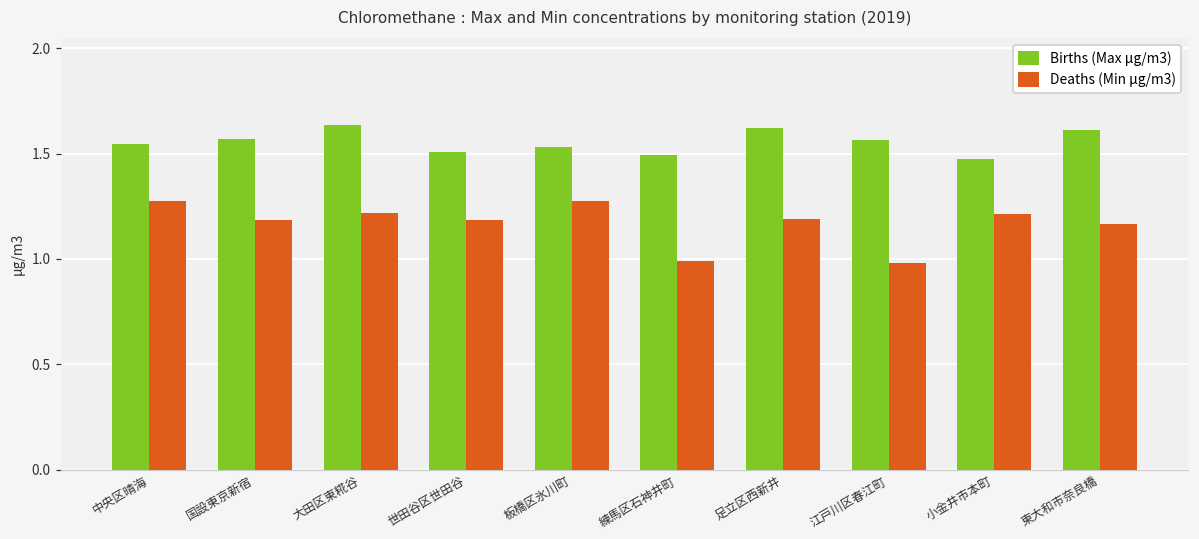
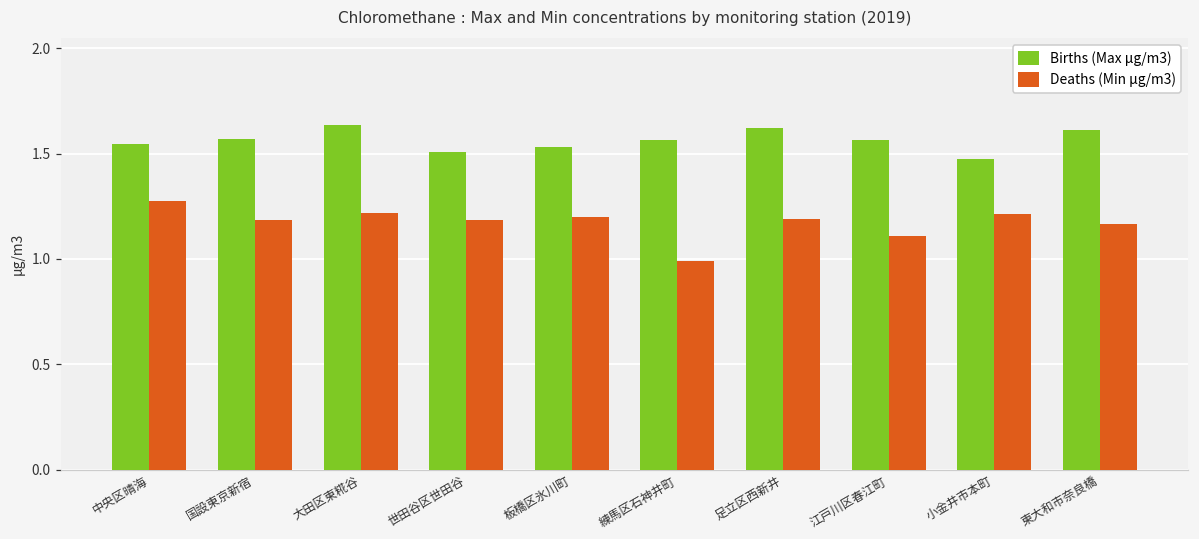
Deaths (Min μg/m3), 板橋区氷川町: 1.28 -> 1.20
Births (Max μg/m3), 練馬区石神井町: 1.49 -> 1.57
Deaths (Min μg/m3), 江戸川区春江町: 0.98 -> 1.11
